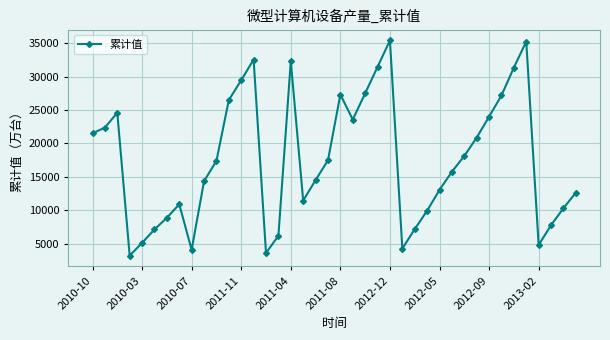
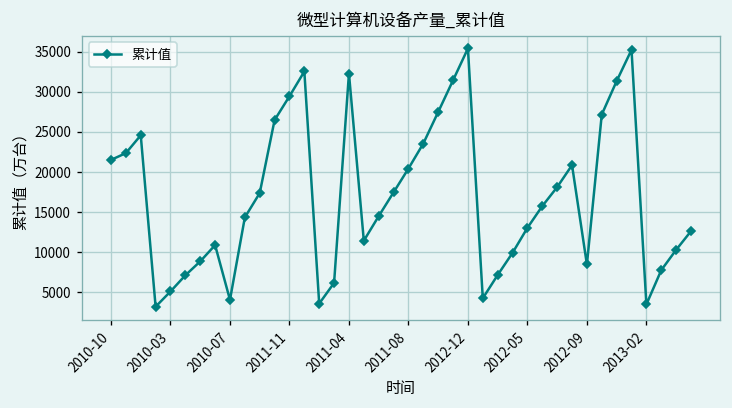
2011-08: 27000 -> 20000
2012-09: 24000 -> 8000
2013-02: 5000 -> 3000
